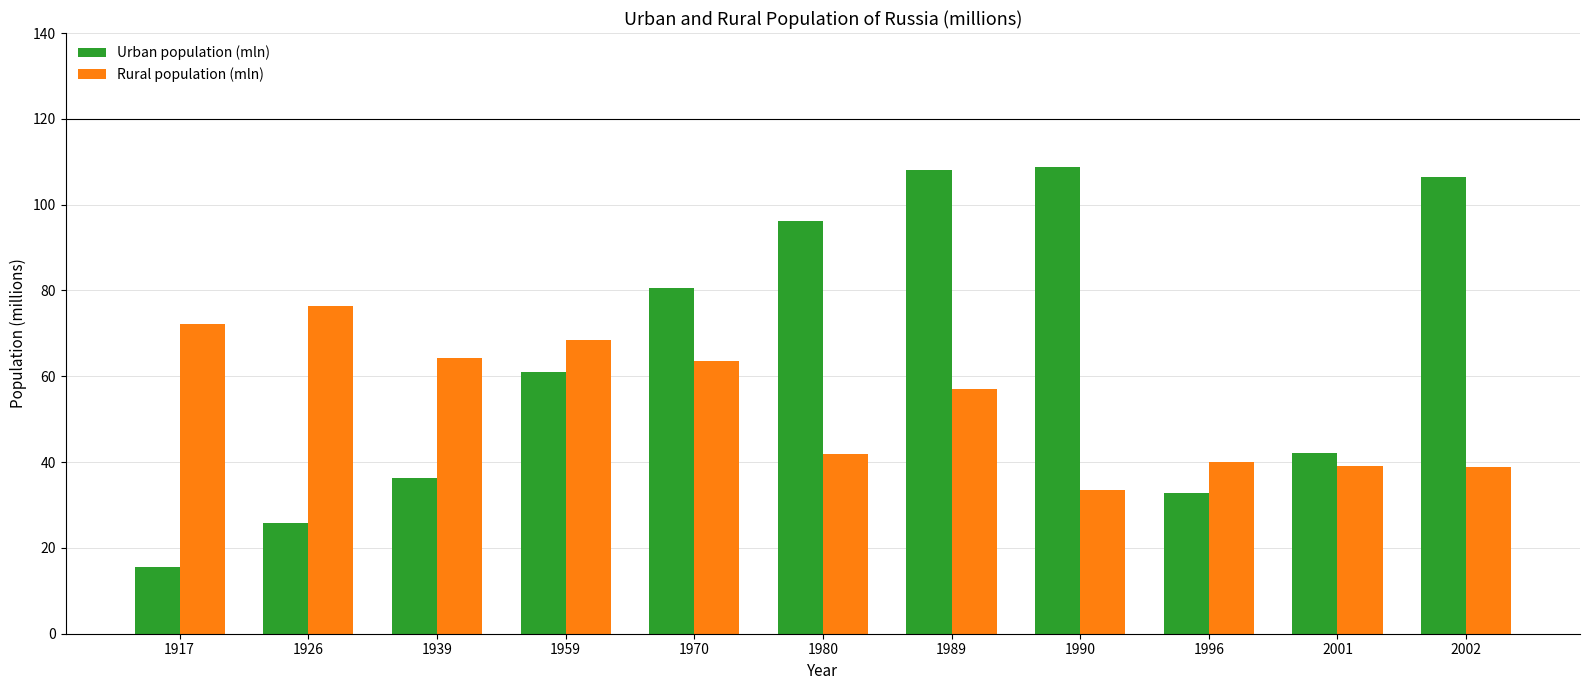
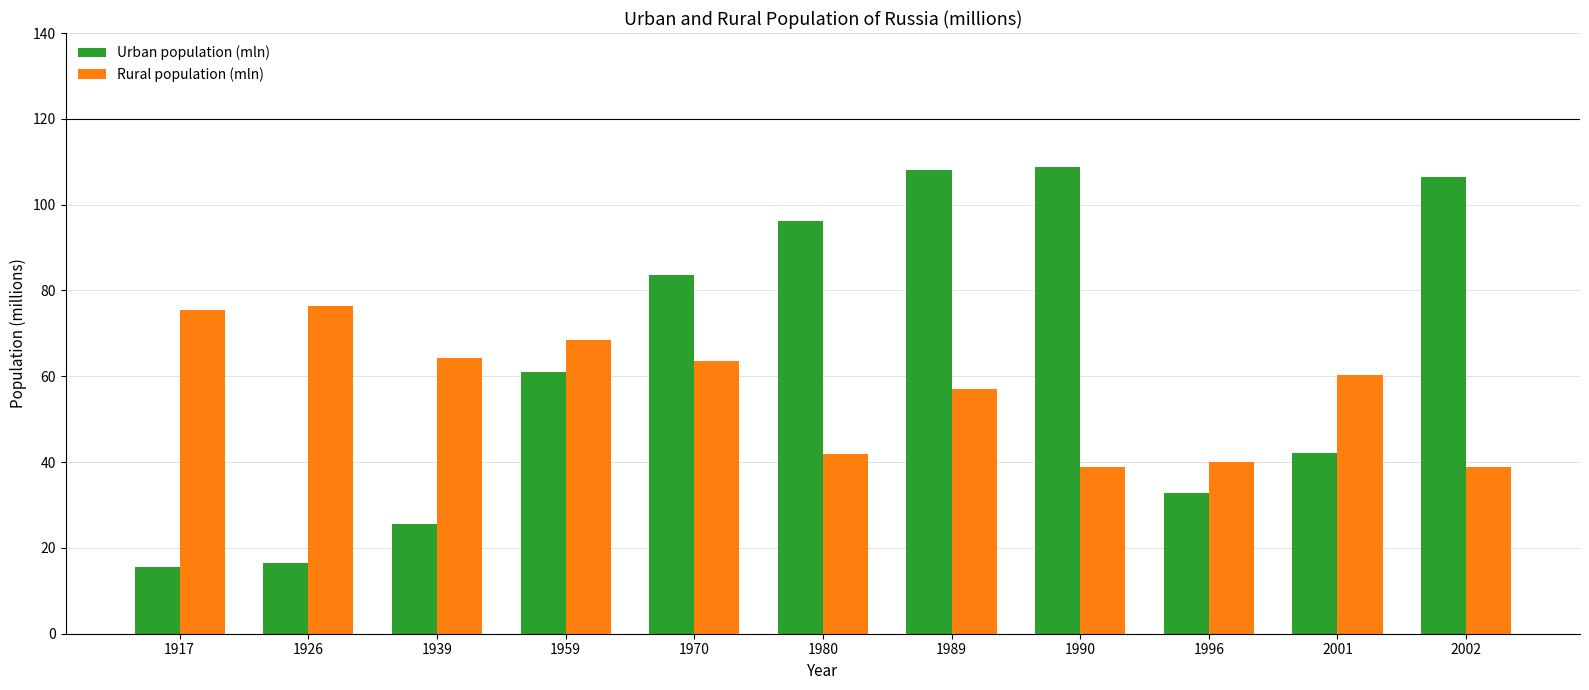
Rural population (mln), 1917: 72 -> 76
Urban population (mln), 1926: 26 -> 16
Urban population (mln), 1939: 36 -> 26
Urban population (mln), 1970: 81 -> 84
Rural population (mln), 1990: 34 -> 39
Rural population (mln), 2001: 39 -> 60
